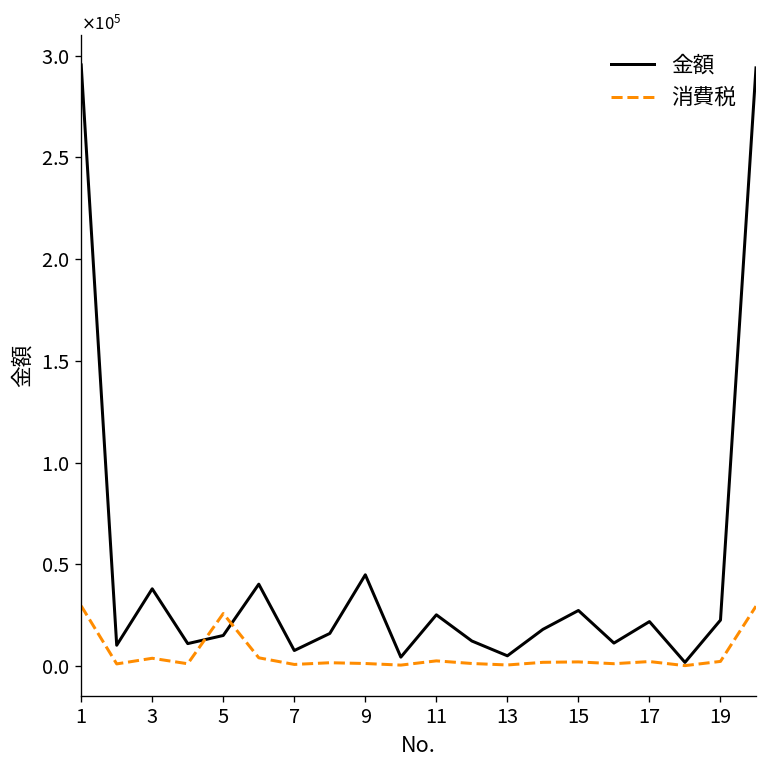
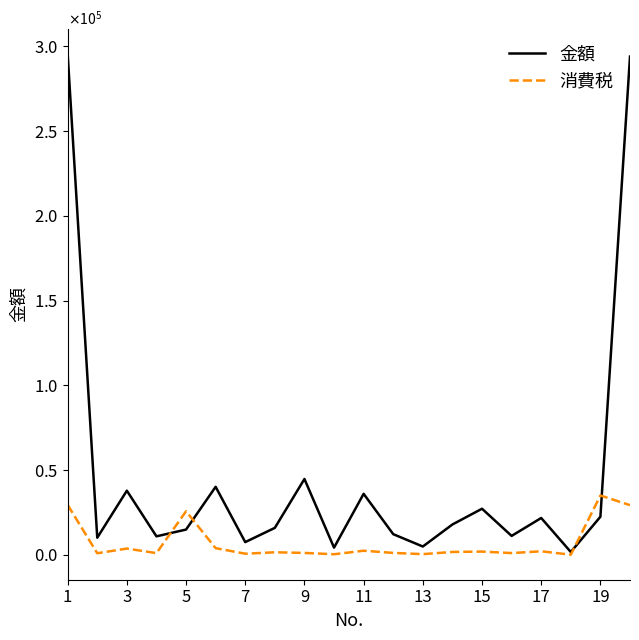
金額, 11: 25000 -> 36000
消費税, 19: 2000 -> 35000
